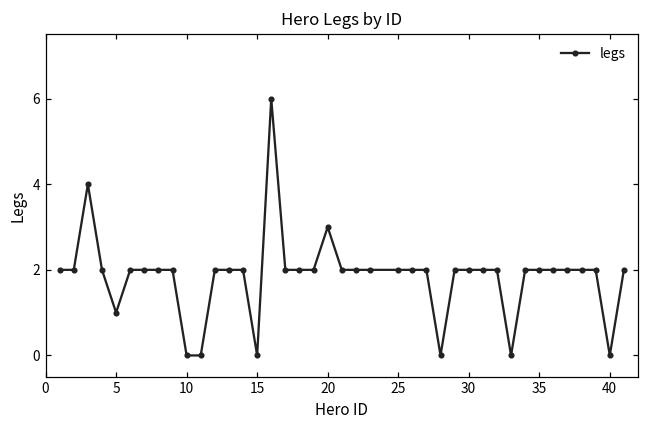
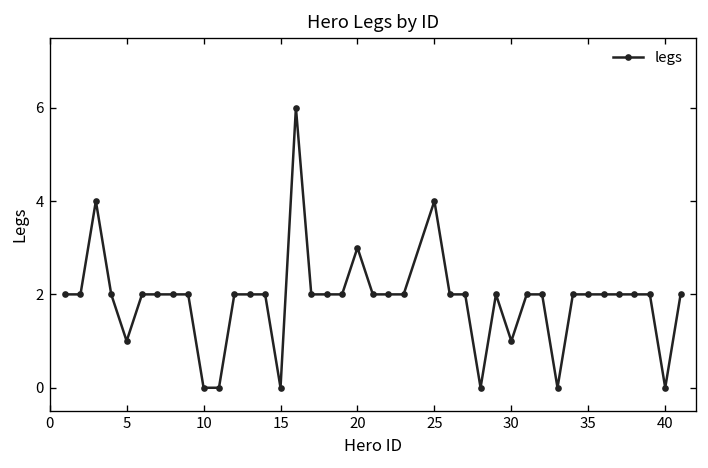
25: 2 -> 4
30: 2 -> 1
